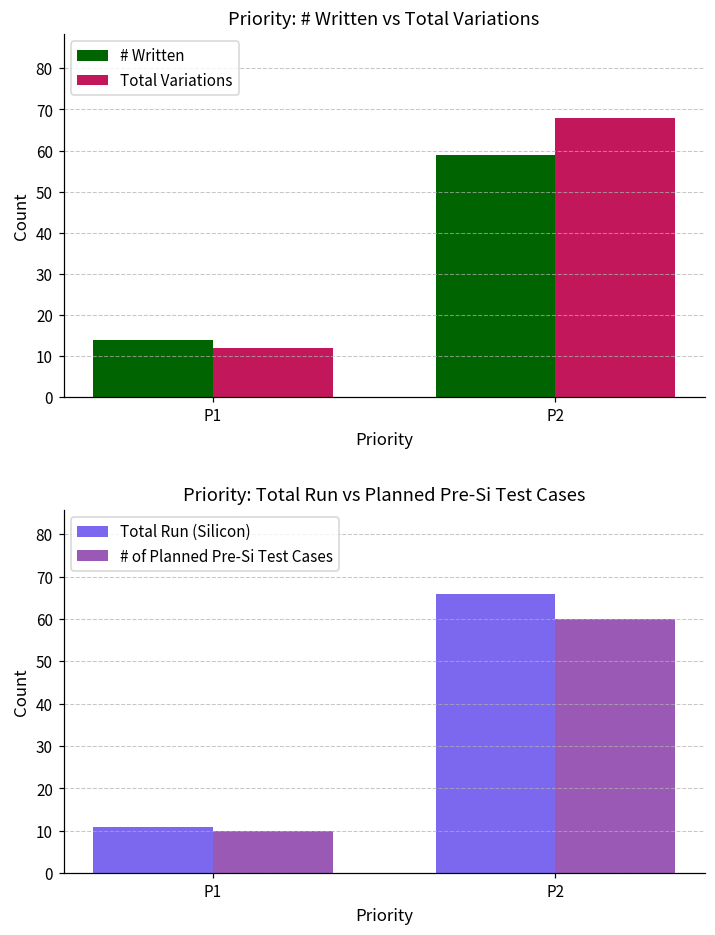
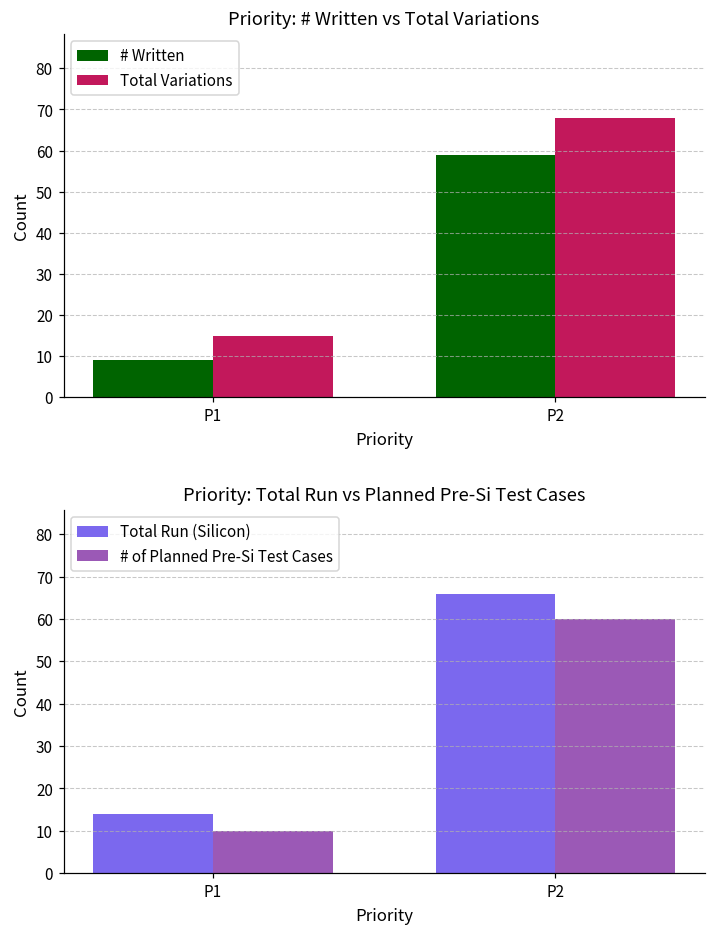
Priority: # Written vs Total Variations, # Written, P1: 14 -> 9
Priority: # Written vs Total Variations, Total Variations, P1: 12 -> 15
Priority: Total Run vs Planned Pre-Si Test Cases, Total Run (Silicon), P1: 11 -> 14
